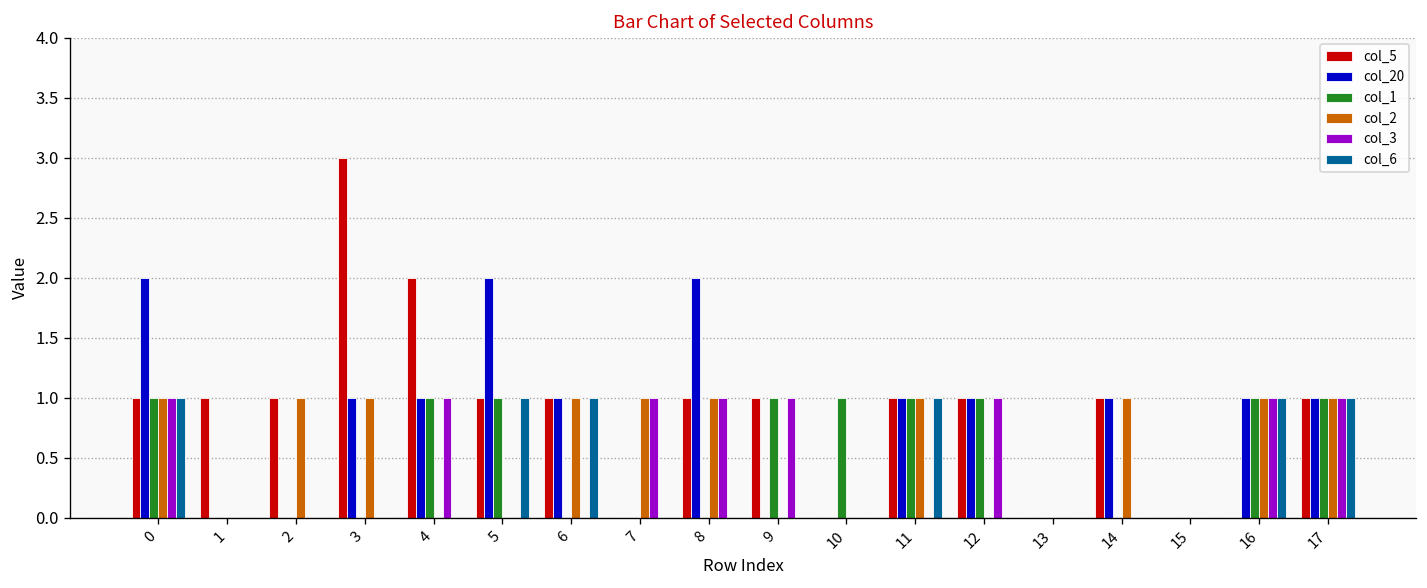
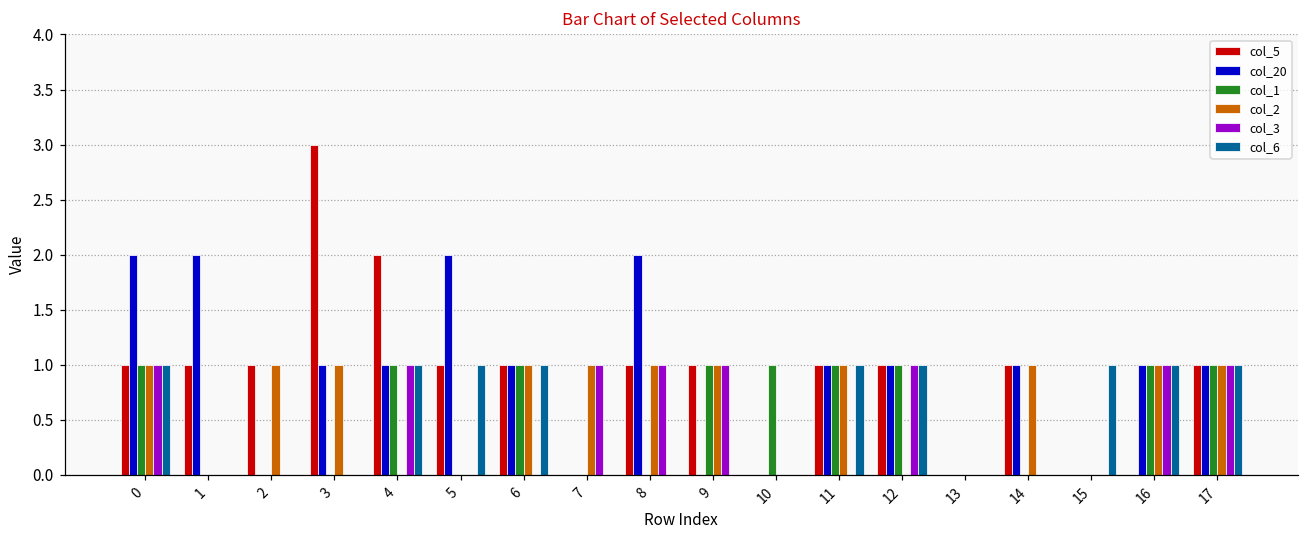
col_20, 1: 0 -> 2
col_6, 4: 0 -> 1
col_1, 5: 1 -> 0
col_1, 6: 0 -> 1
col_2, 9: 0 -> 1
col_6, 12: 0 -> 1
col_6, 15: 0 -> 1
